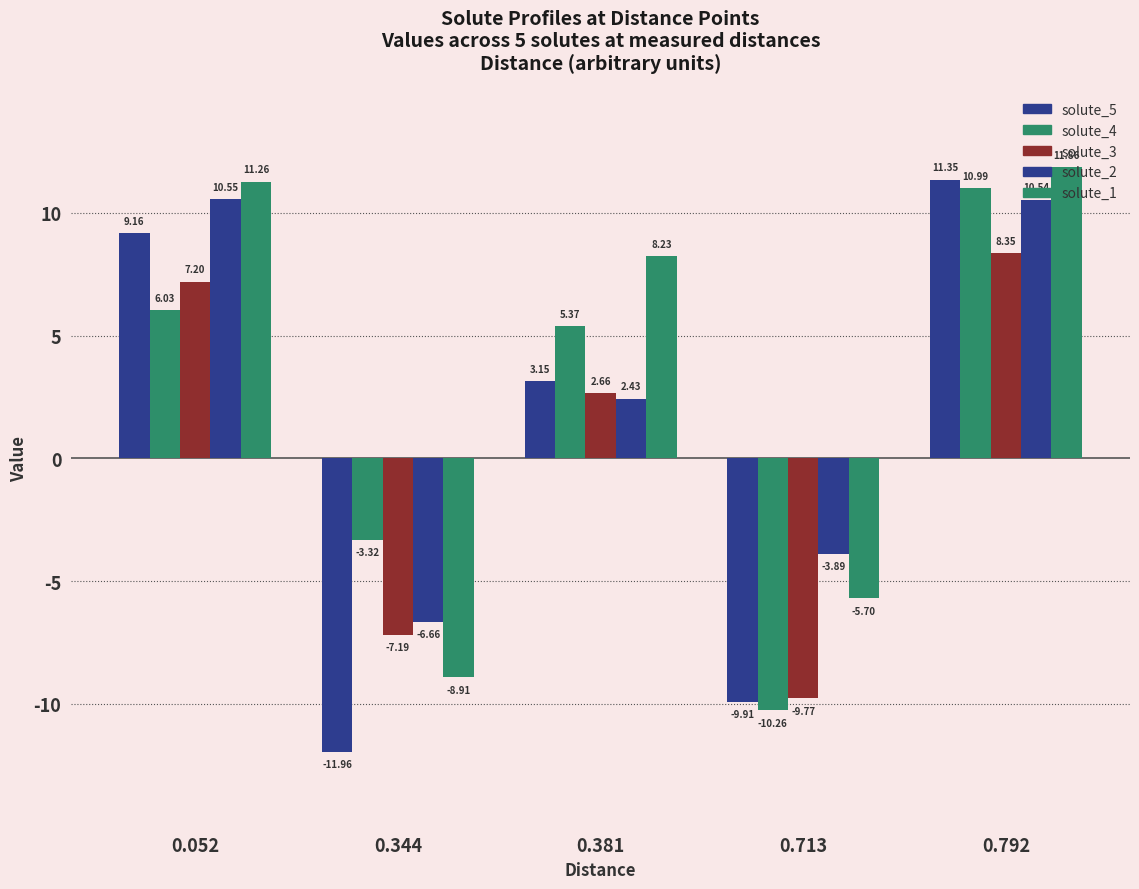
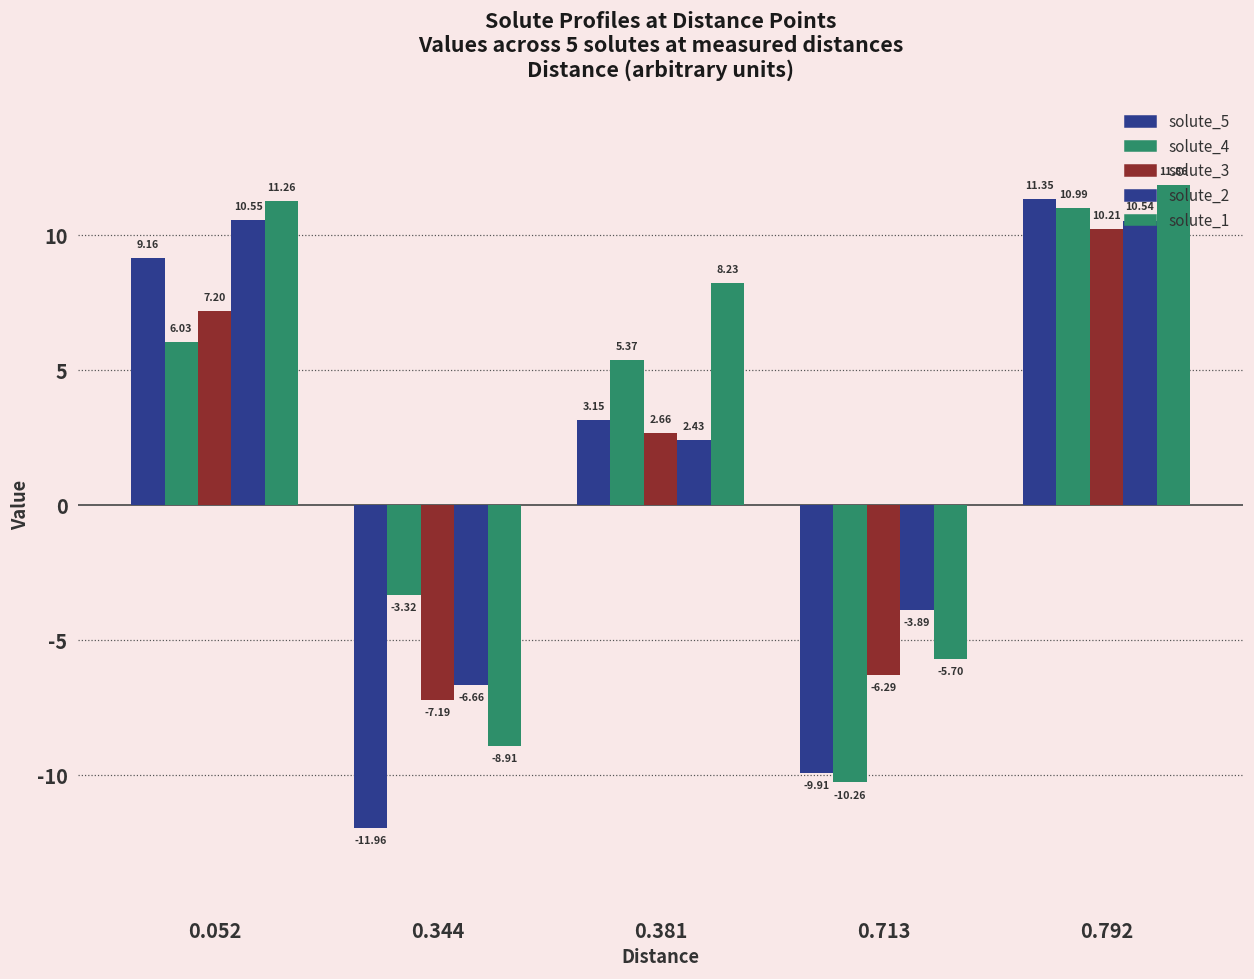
solute_3, 0.713: -9.77 -> -6.29
solute_3, 0.792: 8.35 -> 10.21
